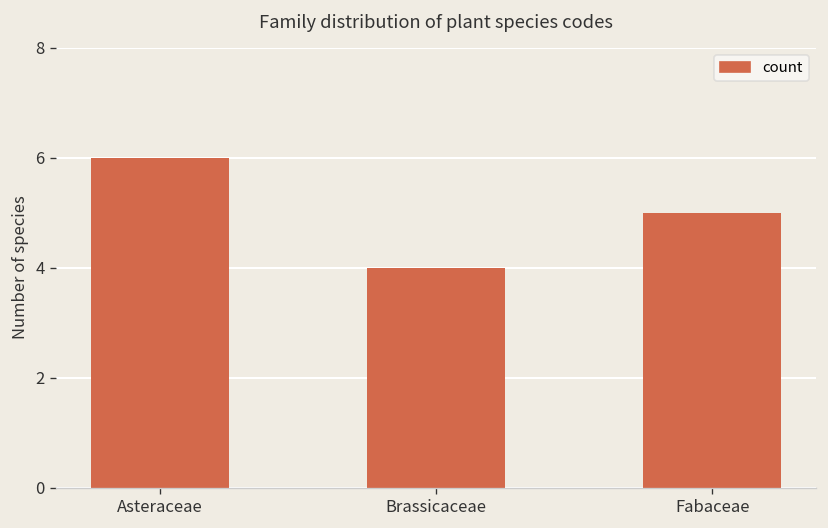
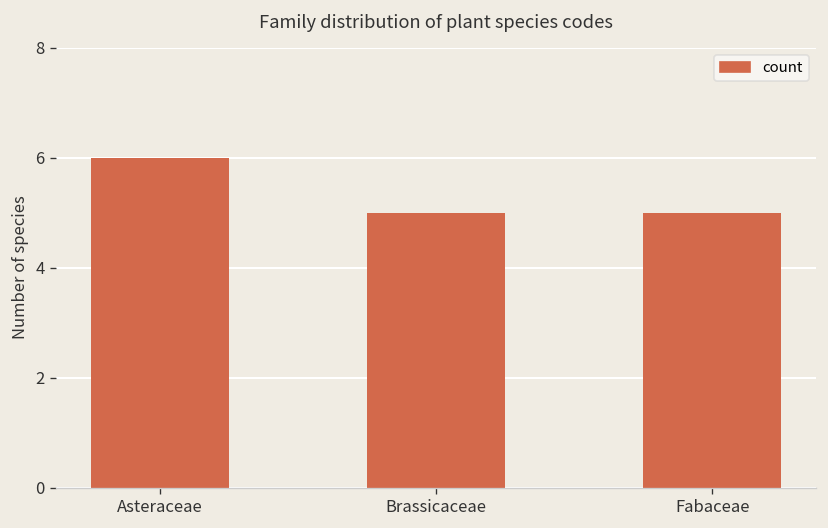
Brassicaceae: 4 -> 5
